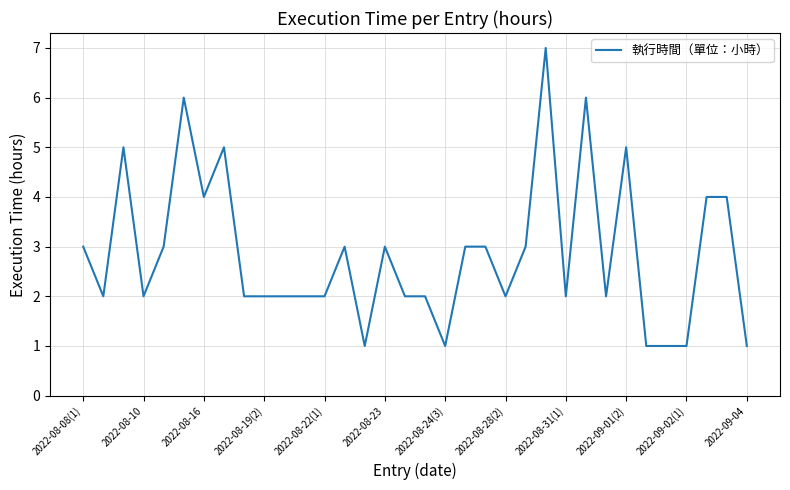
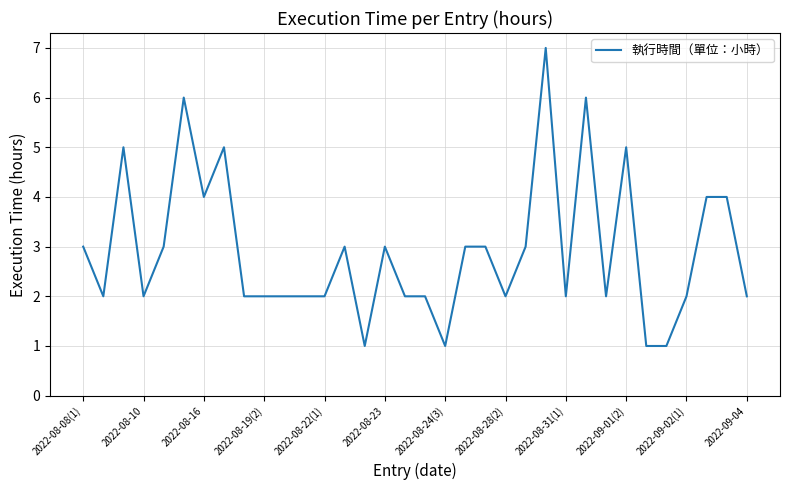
2022-09-02(1): 1 -> 2
2022-09-04: 1 -> 2
